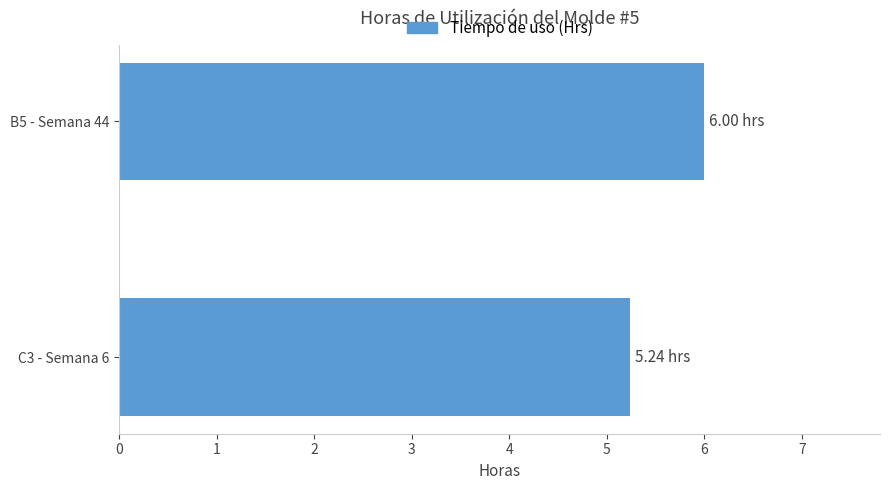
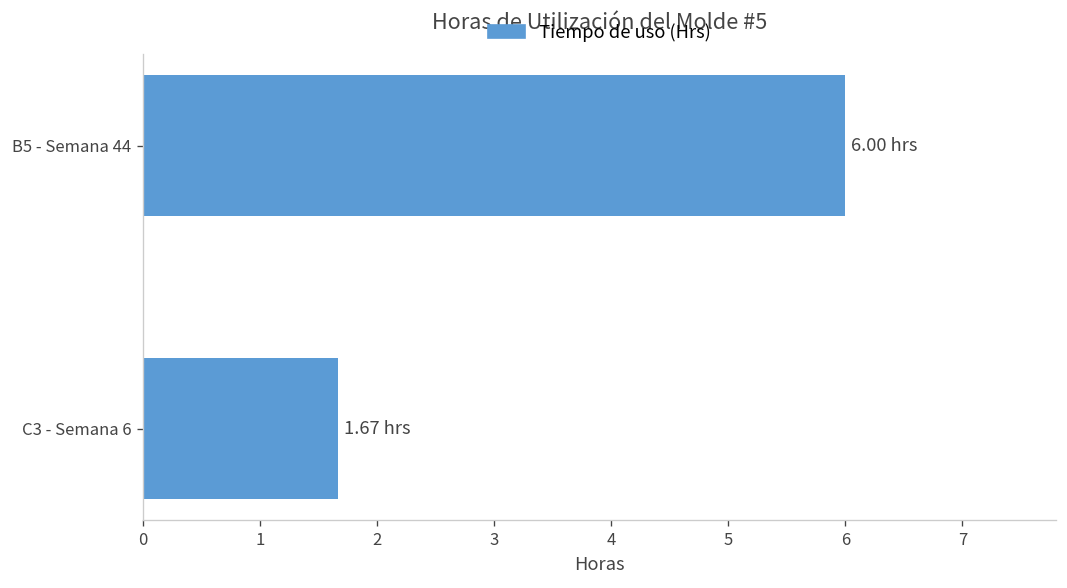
C3 - Semana 6: 5.24 -> 1.67
